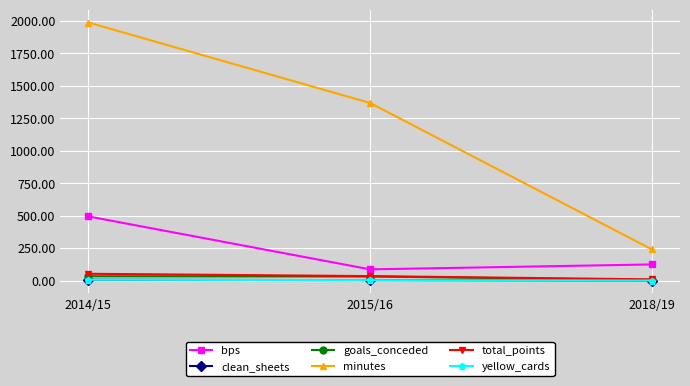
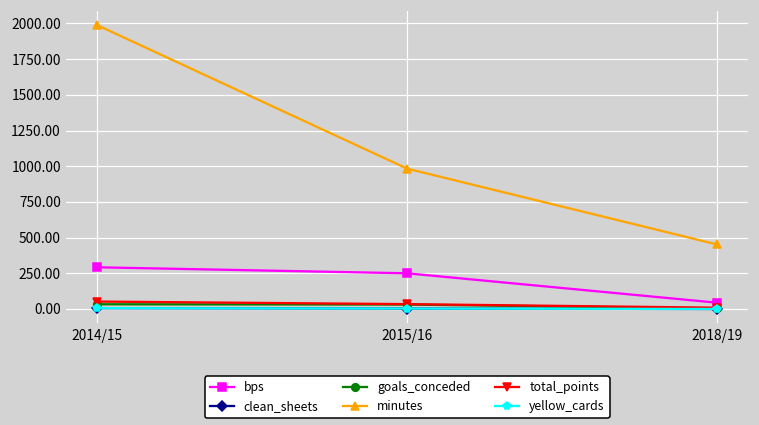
bps, 2014/15: 490 -> 290
bps, 2015/16: 90 -> 250
minutes, 2015/16: 1370 -> 980
bps, 2018/19: 120 -> 40
minutes, 2018/19: 240 -> 450
